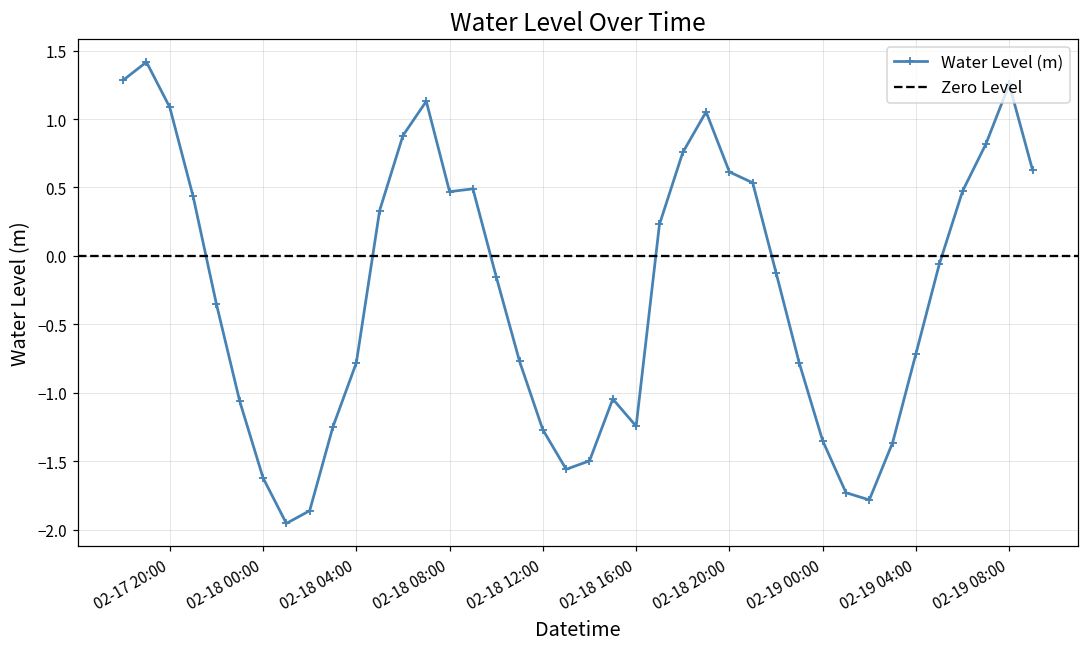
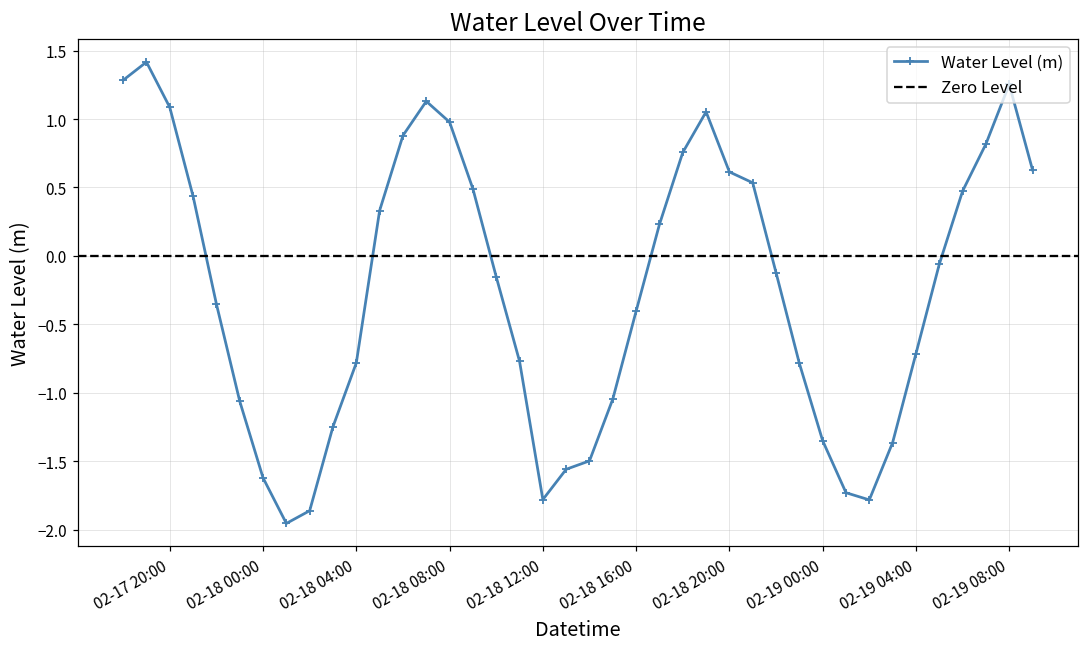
02-18 08:00: 0.47 -> 0.98
02-18 12:00: -1.27 -> -1.78
02-18 16:00: -1.24 -> -0.40
